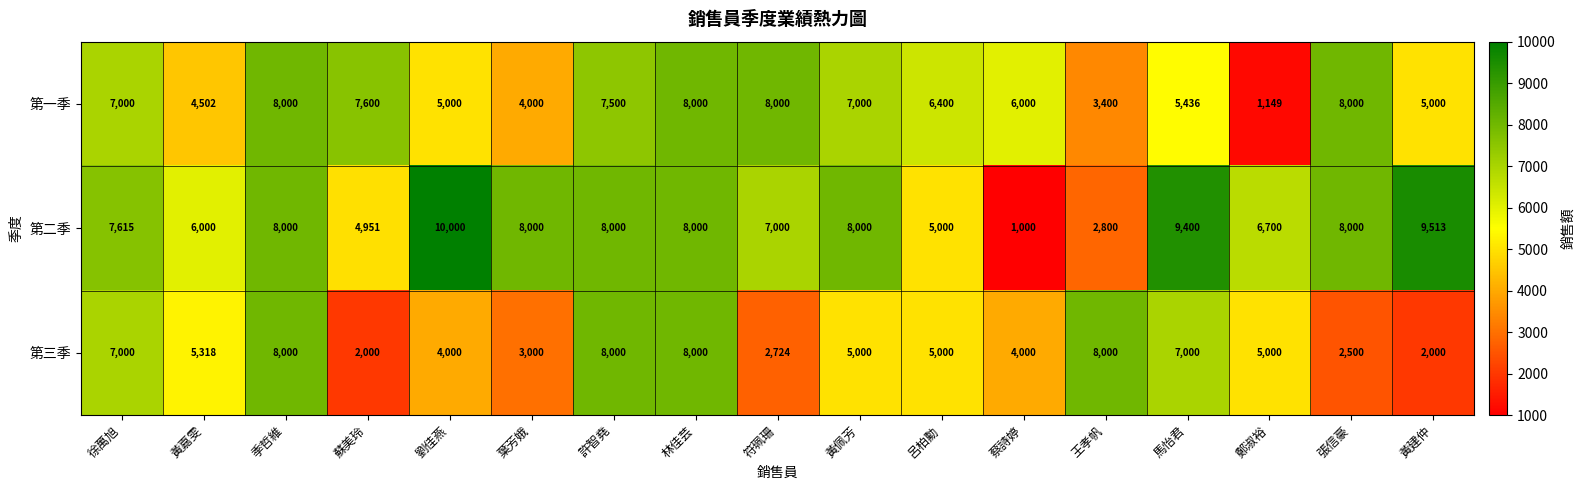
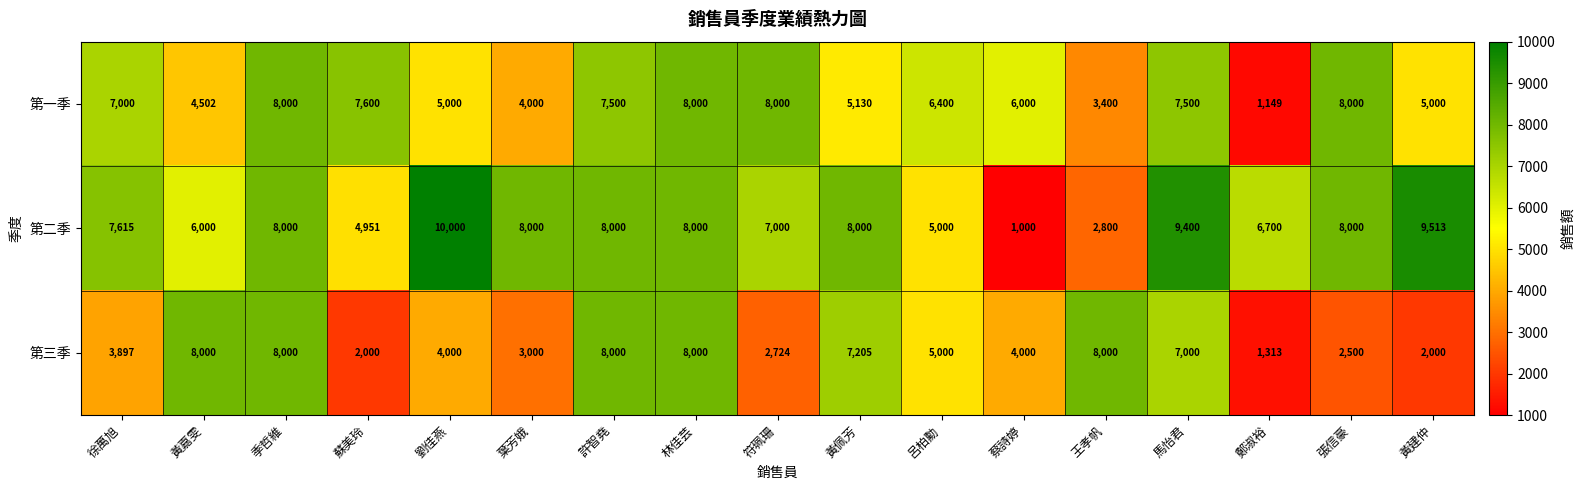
第一季, 黃佩芳: 7,000 -> 5,130
第一季, 馬怡君: 5,436 -> 7,500
第三季, 徐萬旭: 7,000 -> 3,897
第三季, 黃嘉雯: 5,318 -> 8,000
第三季, 黃佩芳: 5,000 -> 7,205
第三季, 鄭淑裕: 5,000 -> 1,313
